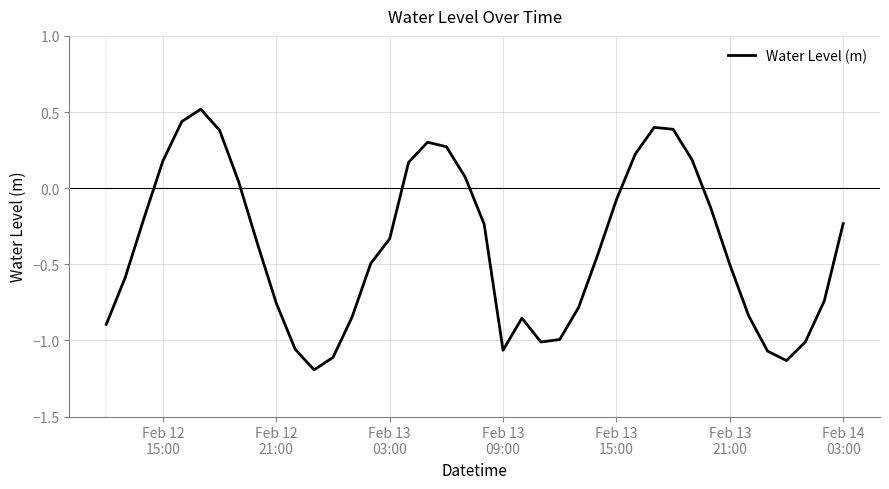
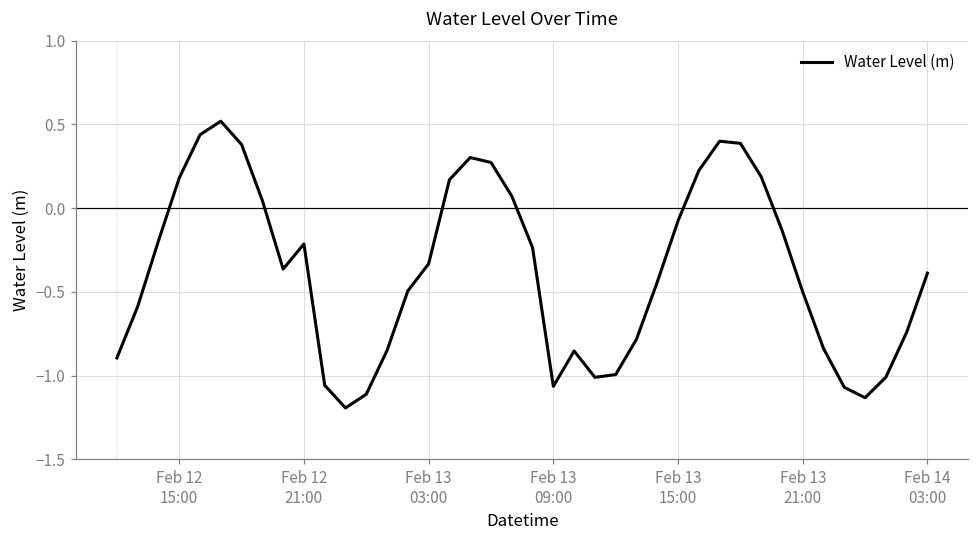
Feb 12 21:00: -0.76 -> -0.21
Feb 14 03:00: -0.23 -> -0.39
